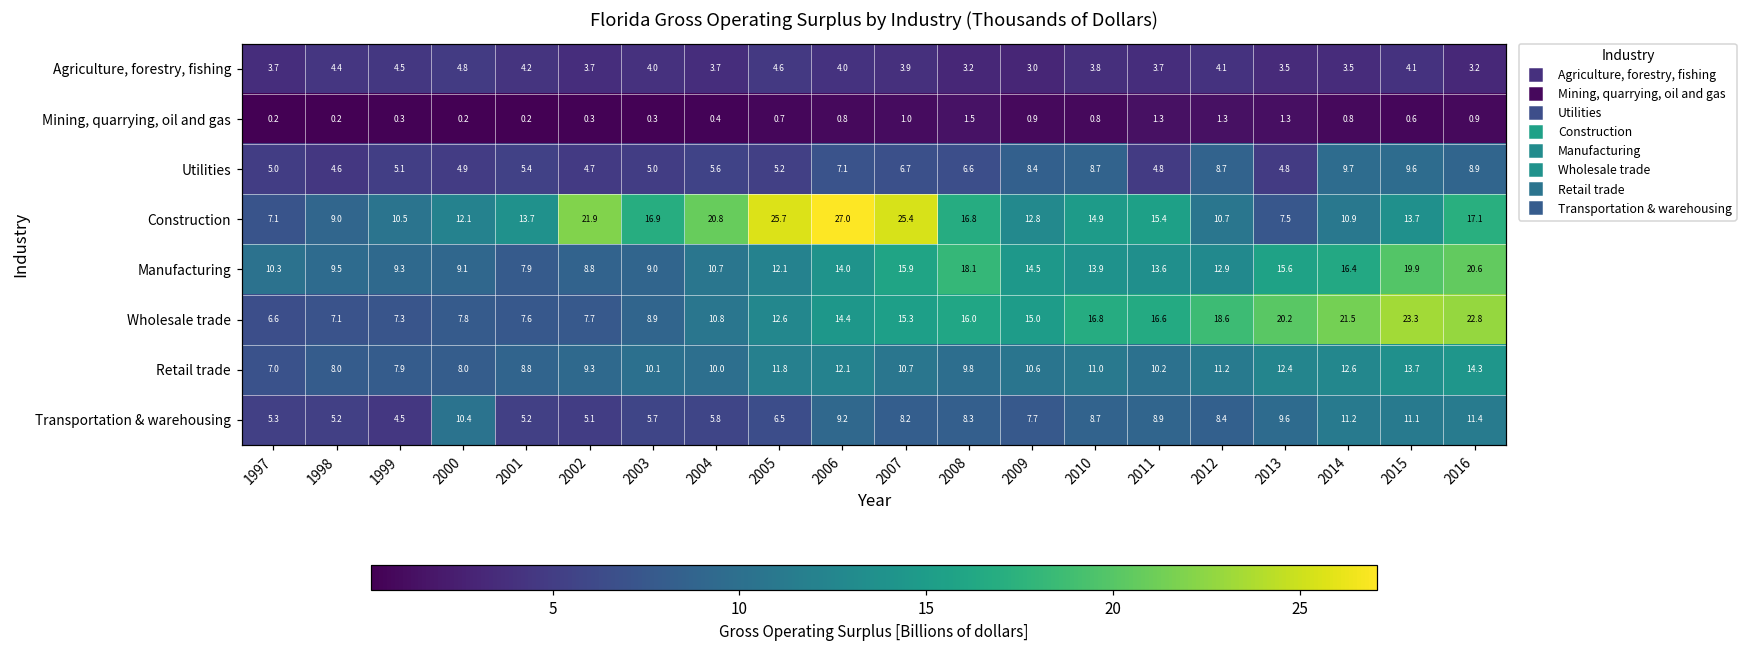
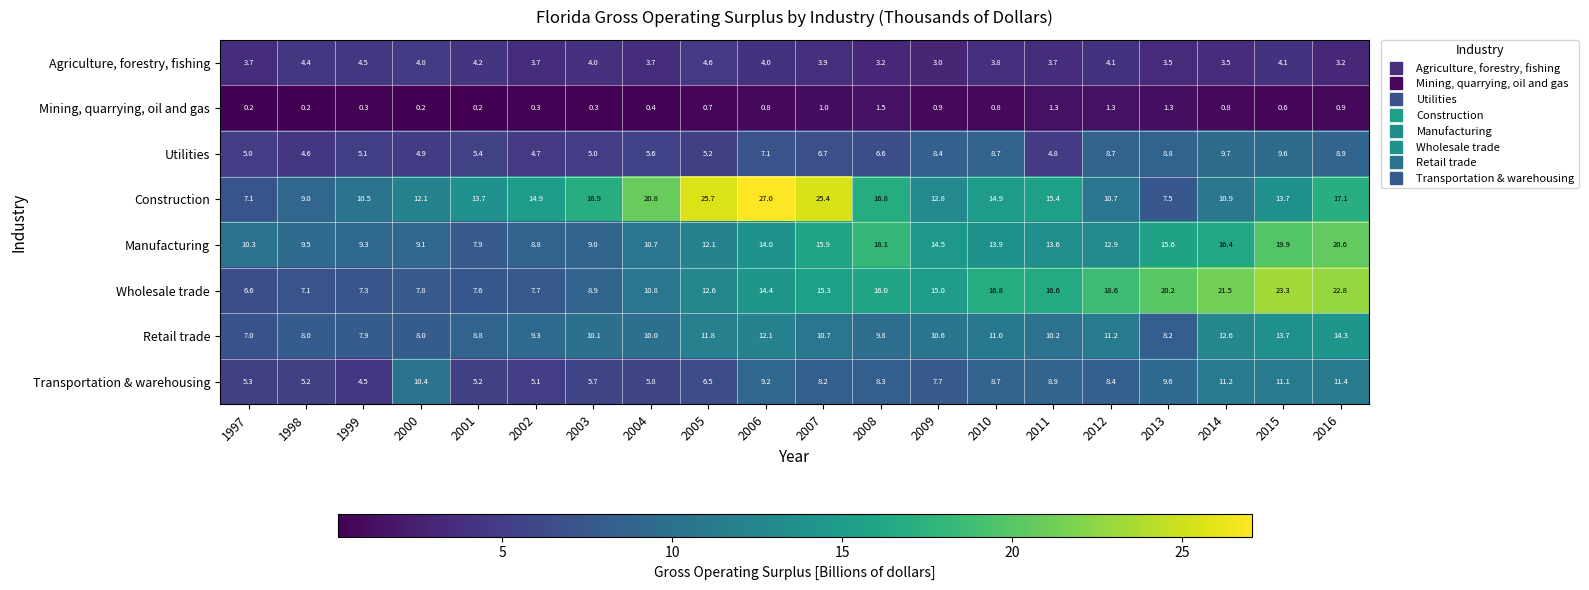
Utilities, 2013: 4.8 -> 8.8
Construction, 2002: 21.9 -> 14.9
Retail trade, 2013: 12.4 -> 8.2
